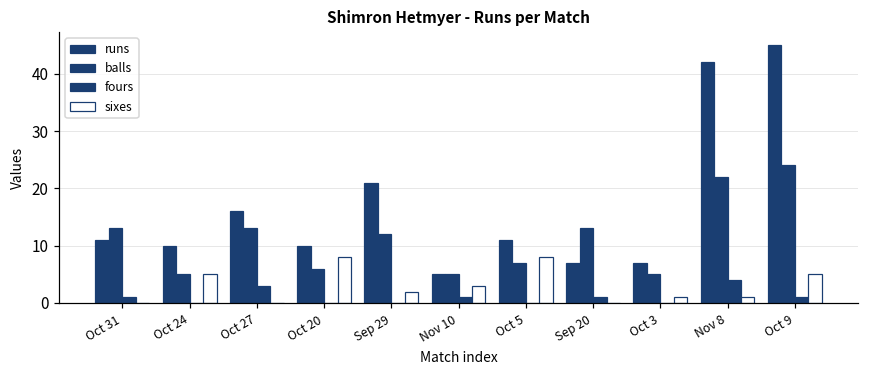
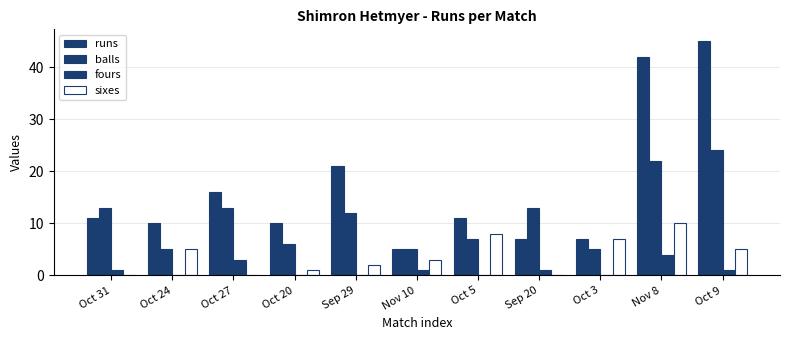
sixes, Oct 20: 8 -> 1
sixes, Oct 3: 1 -> 7
sixes, Nov 8: 1 -> 10
